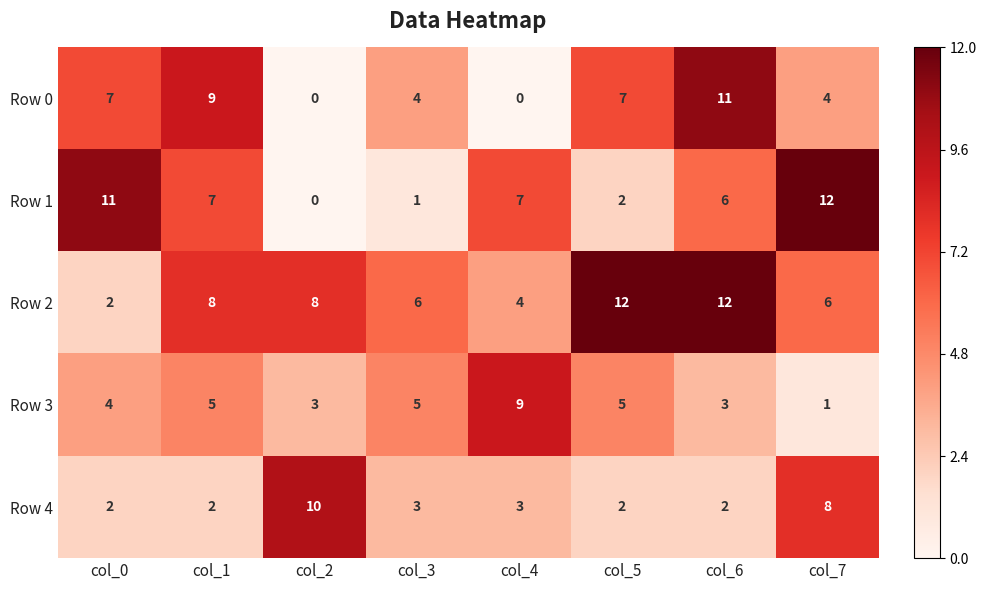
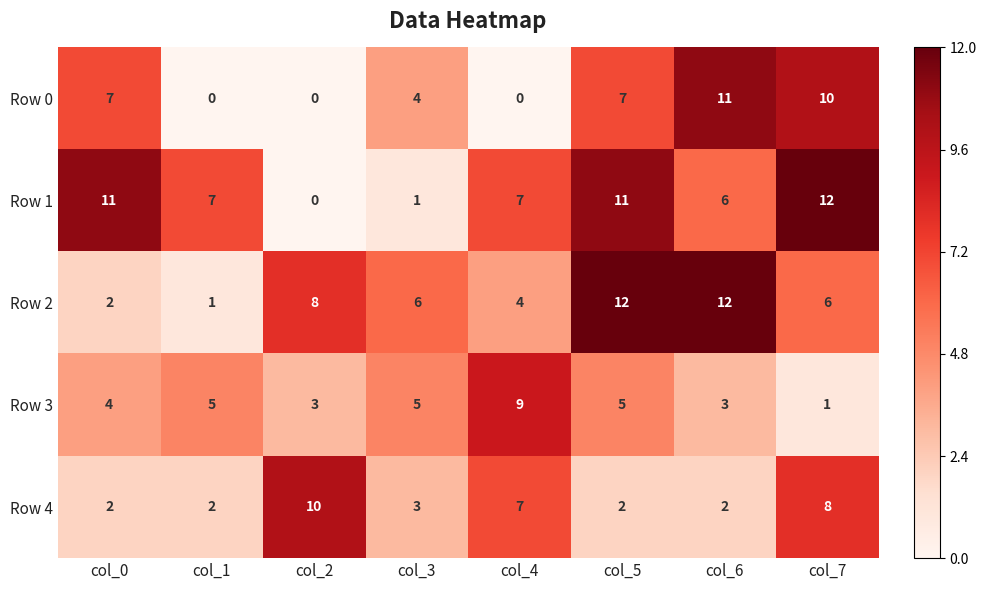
Row 0, col_1: 9 -> 0
Row 0, col_7: 4 -> 10
Row 1, col_5: 2 -> 11
Row 2, col_1: 8 -> 1
Row 4, col_4: 3 -> 7
